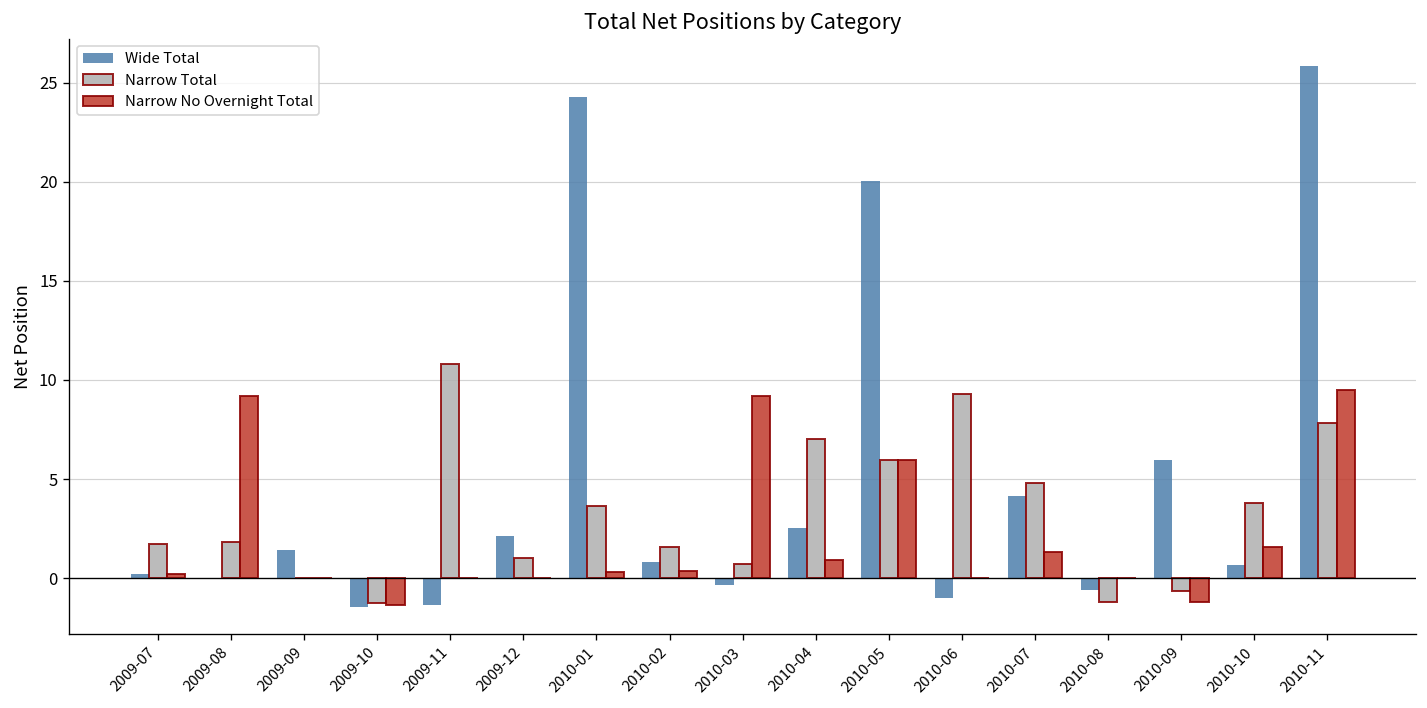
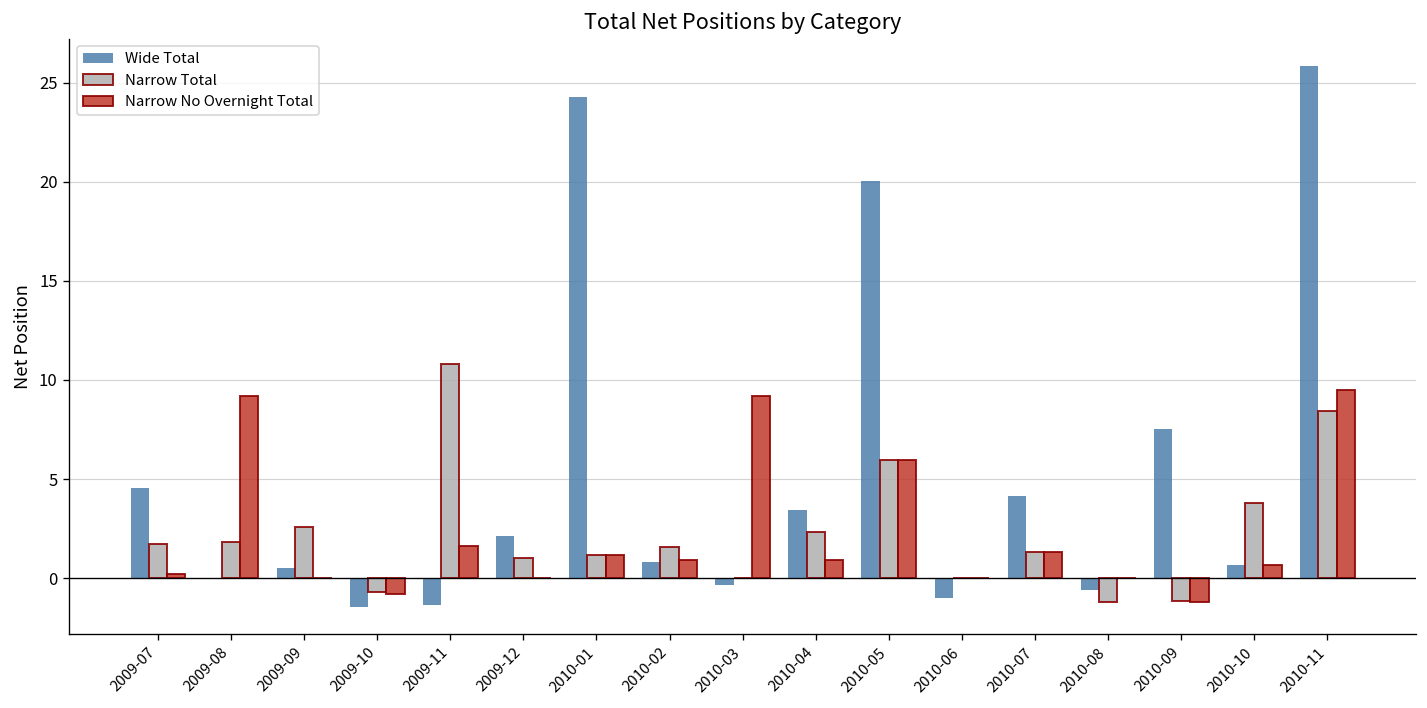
Wide Total, 2009-07: 0.2 -> 4.5
Wide Total, 2009-09: 1.4 -> 0.5
Narrow Total, 2009-09: 0.0 -> 2.6
Narrow Total, 2009-10: -1.3 -> -0.7
Narrow No Overnight Total, 2009-10: -1.3 -> -0.8
Narrow No Overnight Total, 2009-11: 0.0 -> 1.6
Narrow Total, 2010-01: 3.7 -> 1.2
Narrow No Overnight Total, 2010-01: 0.3 -> 1.2
Narrow No Overnight Total, 2010-02: 0.4 -> 0.9
Narrow Total, 2010-03: 0.7 -> 0.0
Wide Total, 2010-04: 2.5 -> 3.5
Narrow Total, 2010-04: 7.0 -> 2.4
Narrow Total, 2010-06: 9.3 -> 0.0
Narrow Total, 2010-07: 4.8 -> 1.3
Wide Total, 2010-09: 6.0 -> 7.5
Narrow Total, 2010-09: -0.7 -> -1.1
Narrow No Overnight Total, 2010-10: 1.6 -> 0.7
Narrow Total, 2010-11: 7.8 -> 8.4
